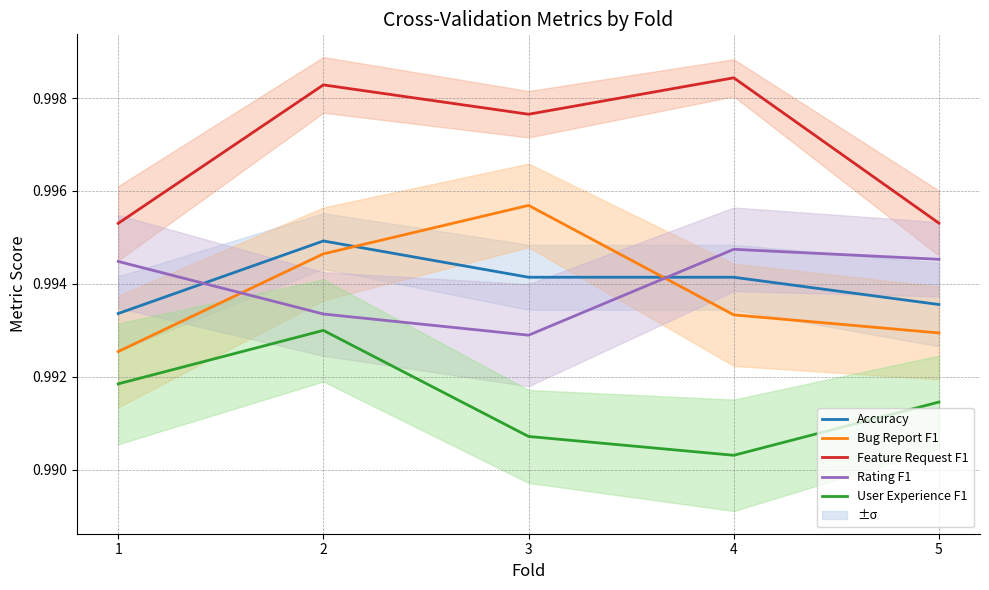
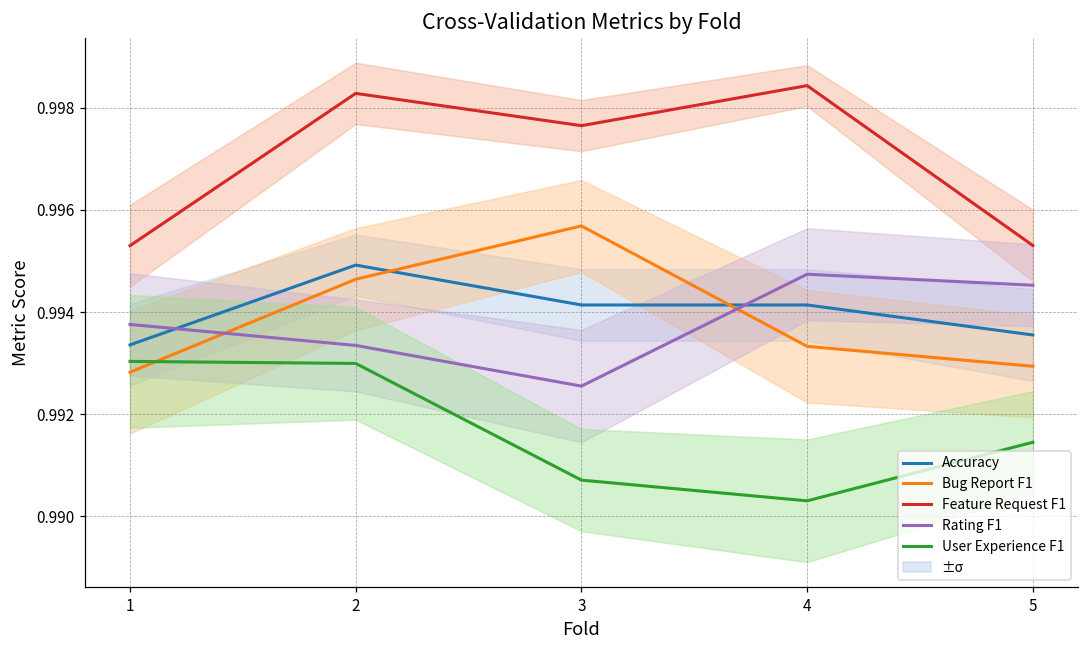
Bug Report F1, 1: 0.9925 -> 0.9928
Rating F1, 1: 0.9945 -> 0.9938
User Experience F1, 1: 0.9918 -> 0.9930
Rating F1, 3: 0.9929 -> 0.9926
